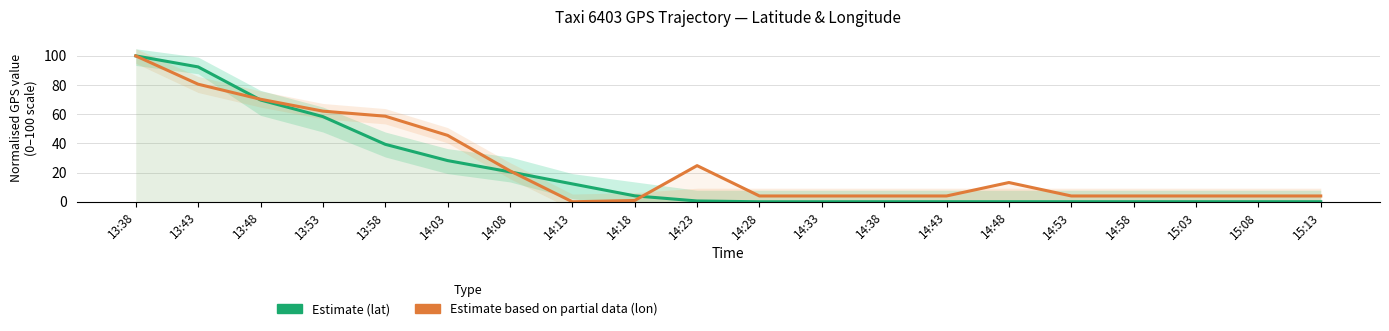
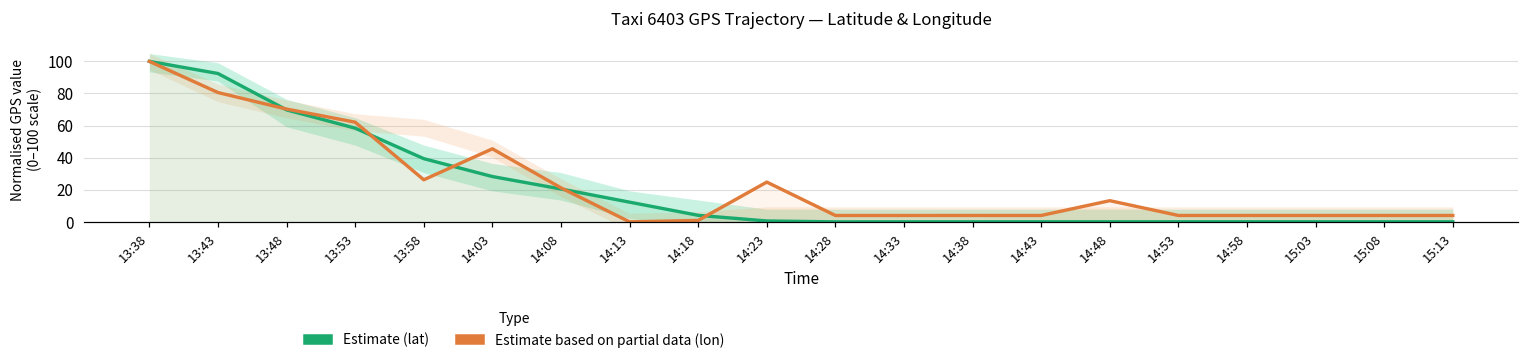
Estimate based on partial data (lon), 13:58: 59 -> 26
